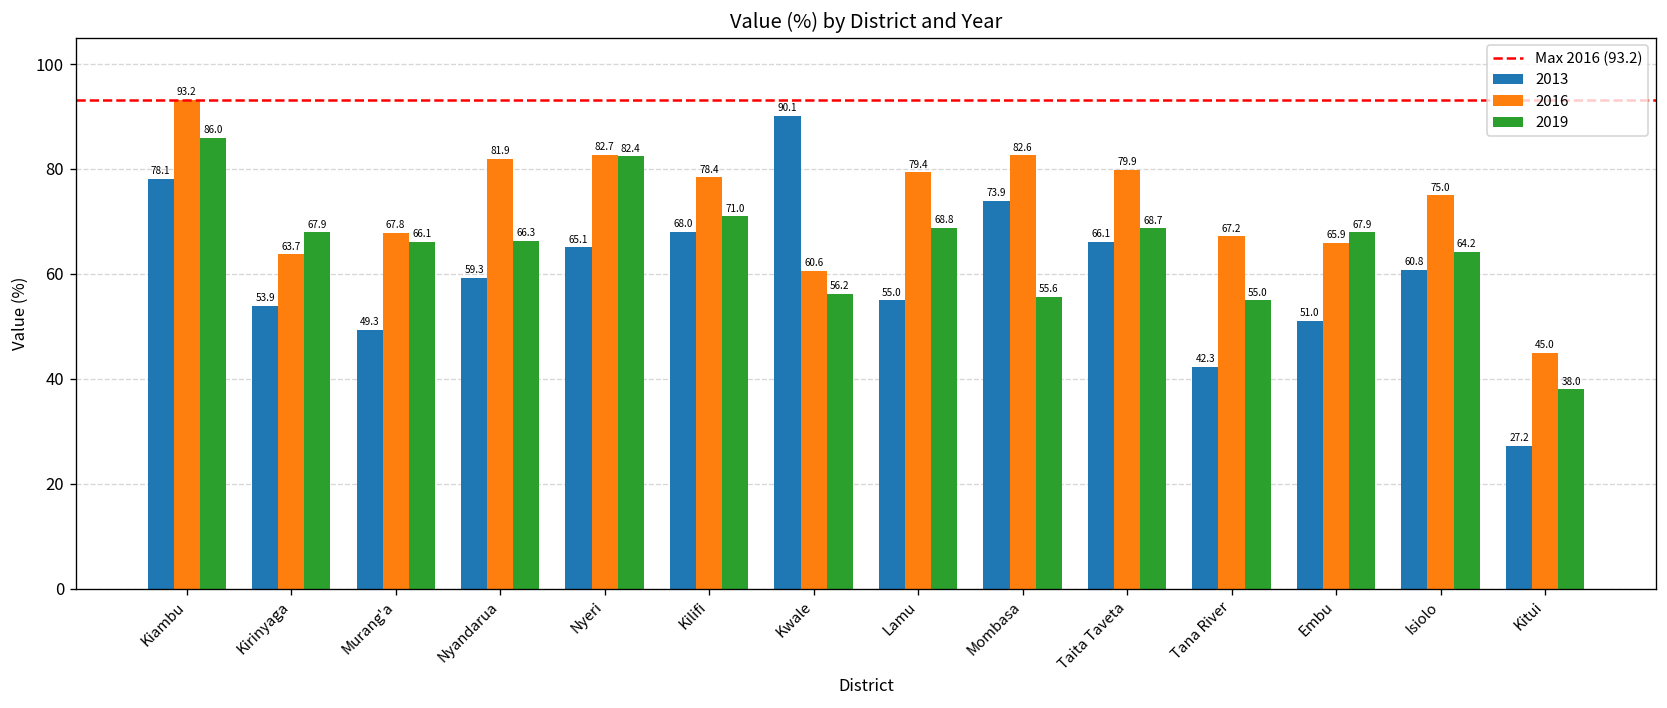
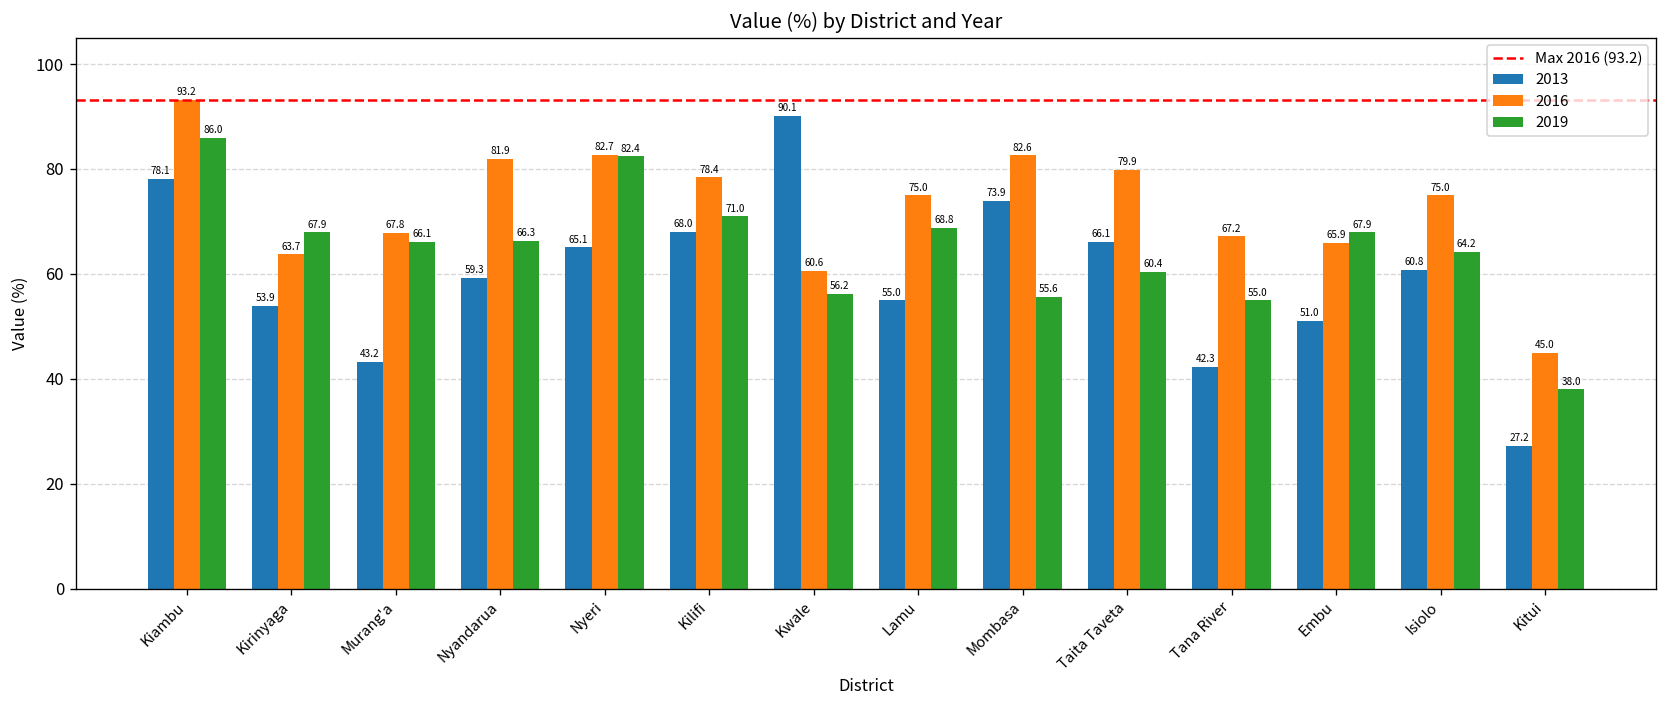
2013, Murang'a: 49.3 -> 43.2
2016, Lamu: 79.4 -> 75.0
2019, Taita Taveta: 68.7 -> 60.4
